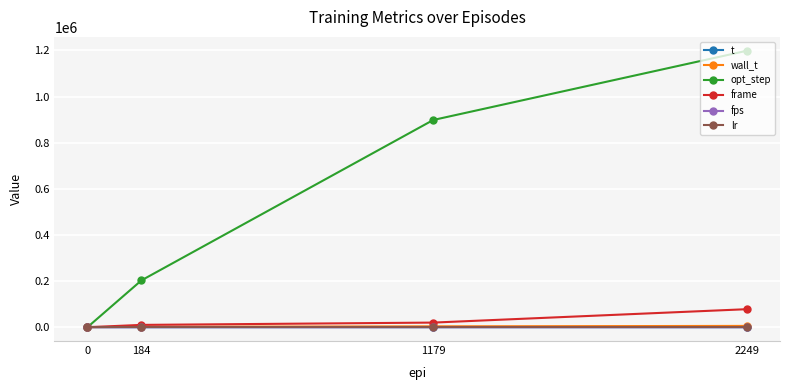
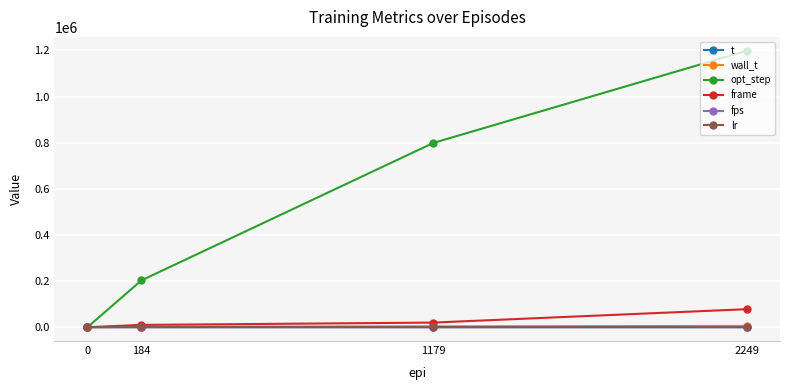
opt_step, 1179: 900000 -> 800000
